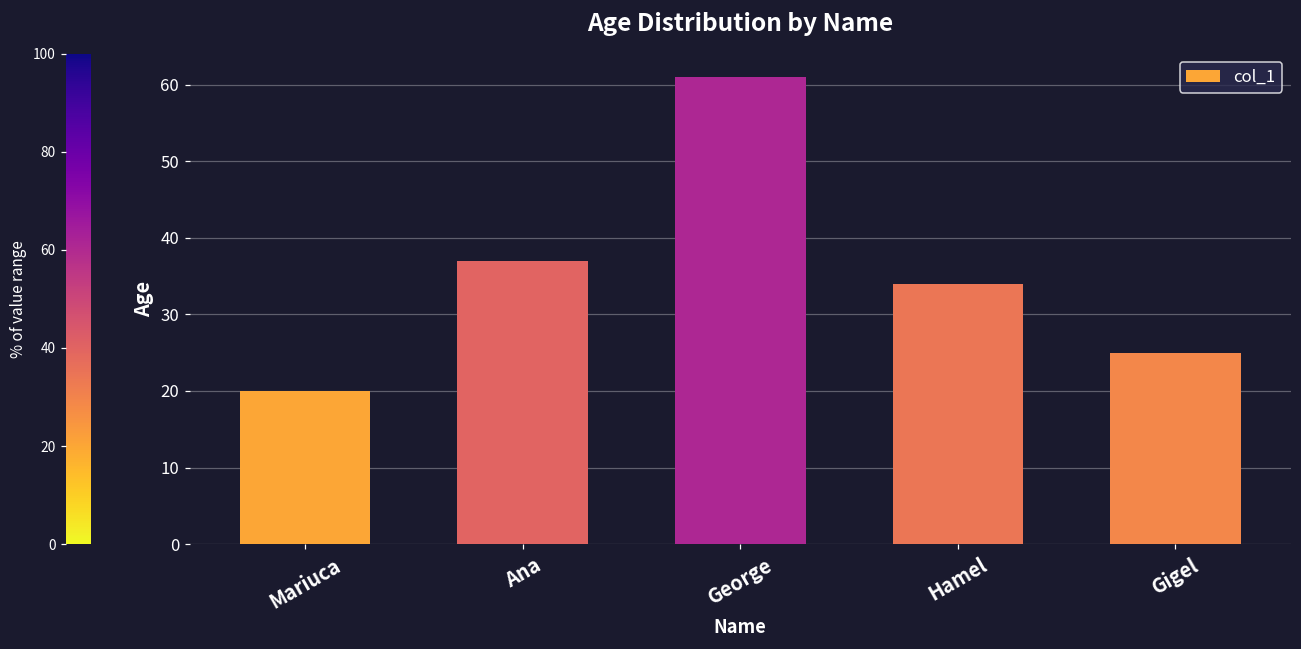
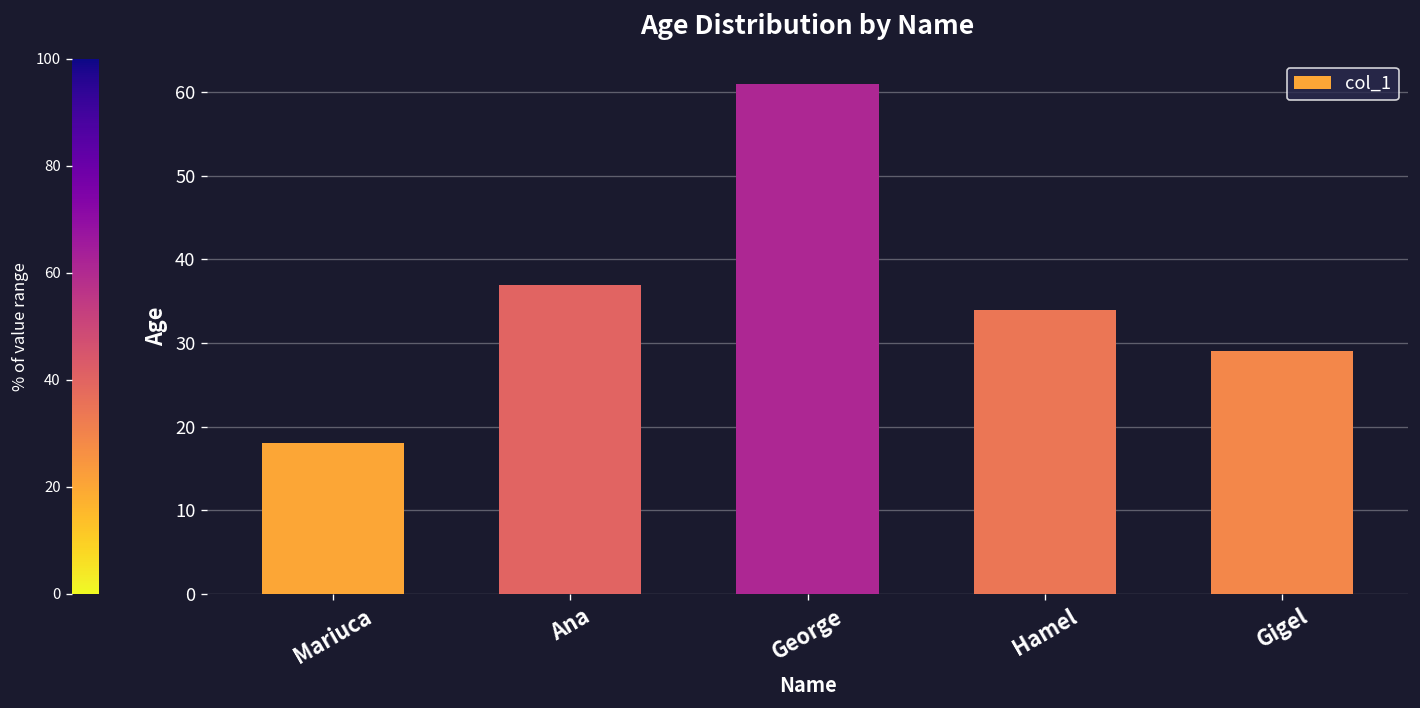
Mariuca: 20 -> 18
Gigel: 25 -> 29
